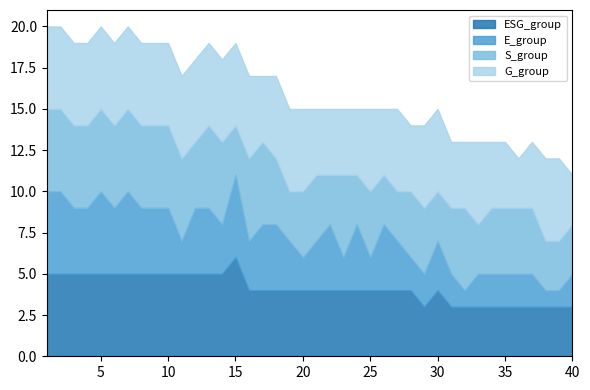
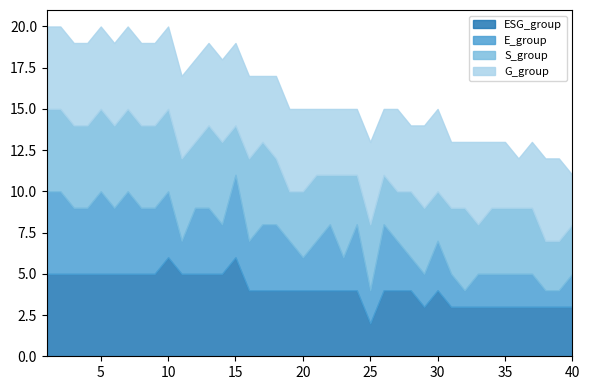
ESG_group, 10: 5 -> 6
ESG_group, 25: 4 -> 2
